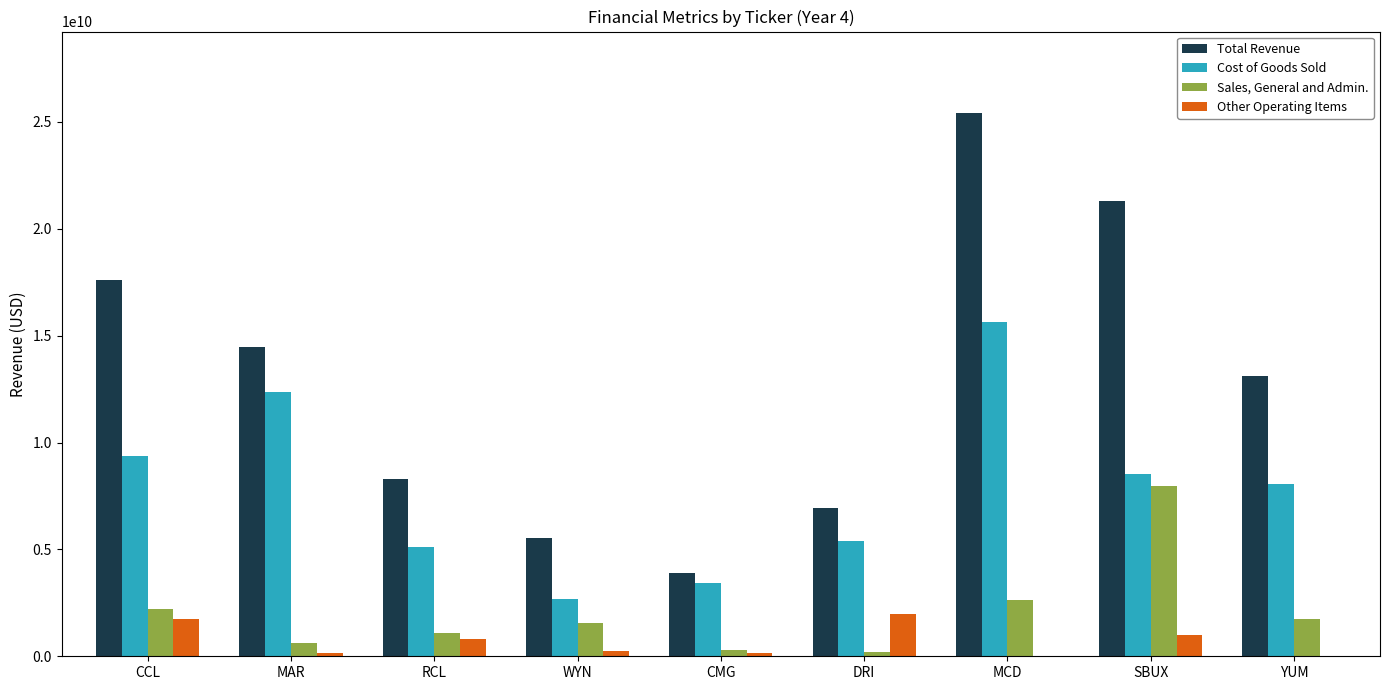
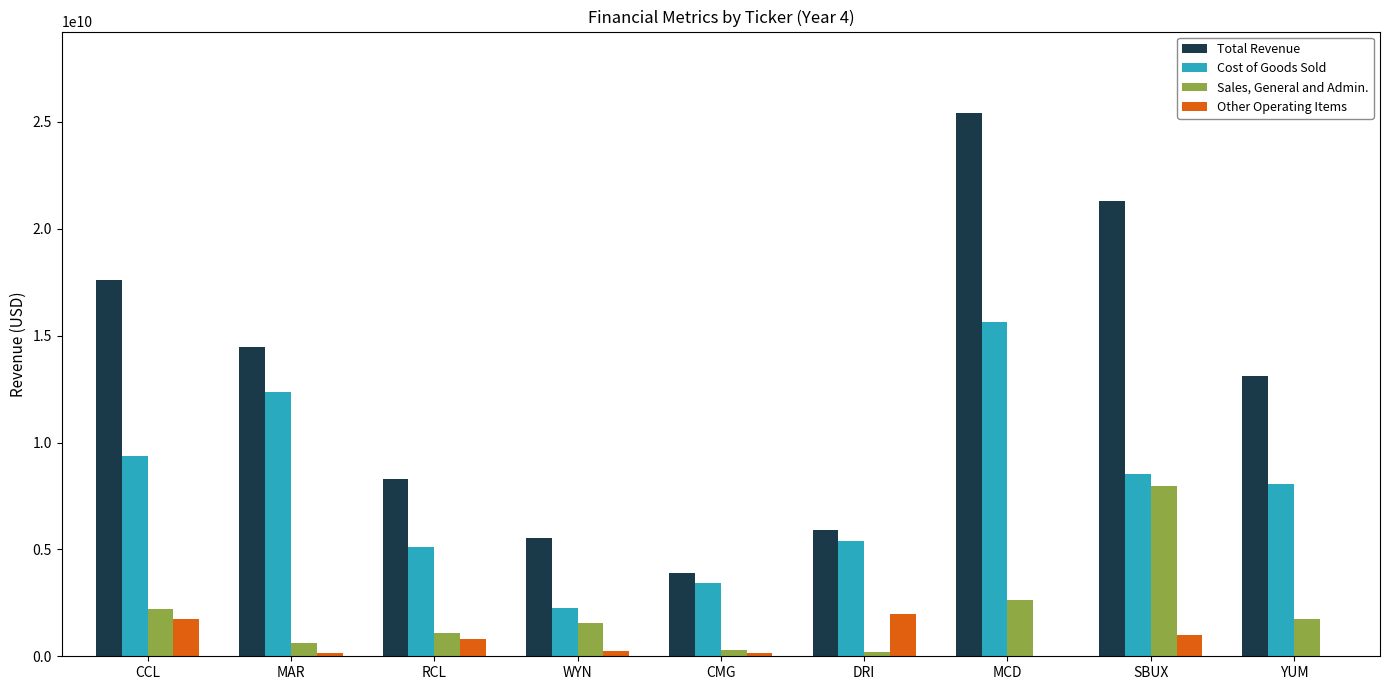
Cost of Goods Sold, WYN: 2700000000 -> 2300000000
Total Revenue, DRI: 6900000000 -> 5900000000
